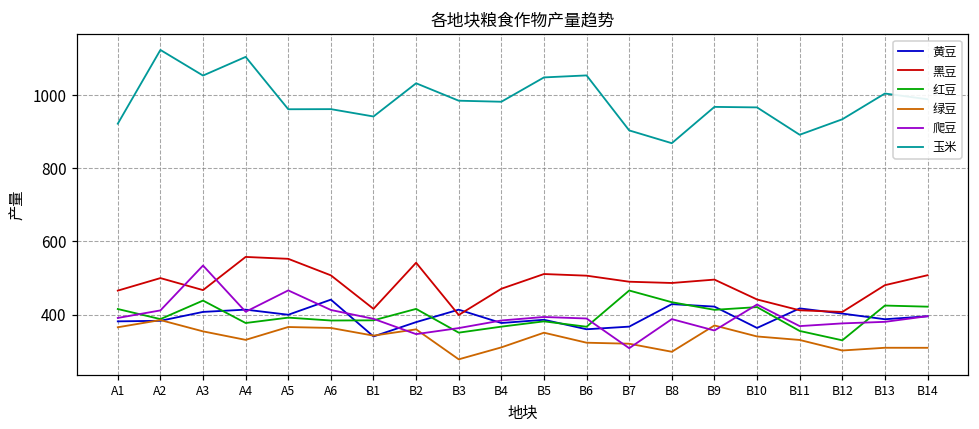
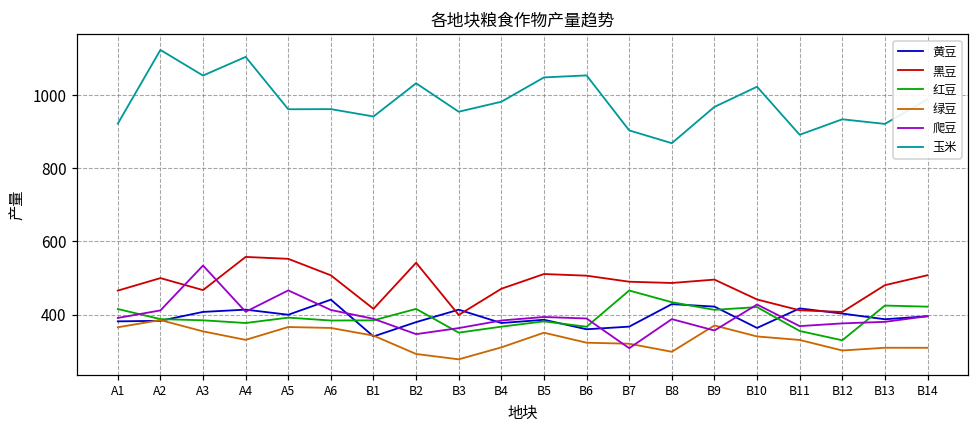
红豆, A3: 440 -> 380
绿豆, B2: 360 -> 290
玉米, B3: 990 -> 960
玉米, B10: 970 -> 1020
玉米, B13: 1000 -> 920
